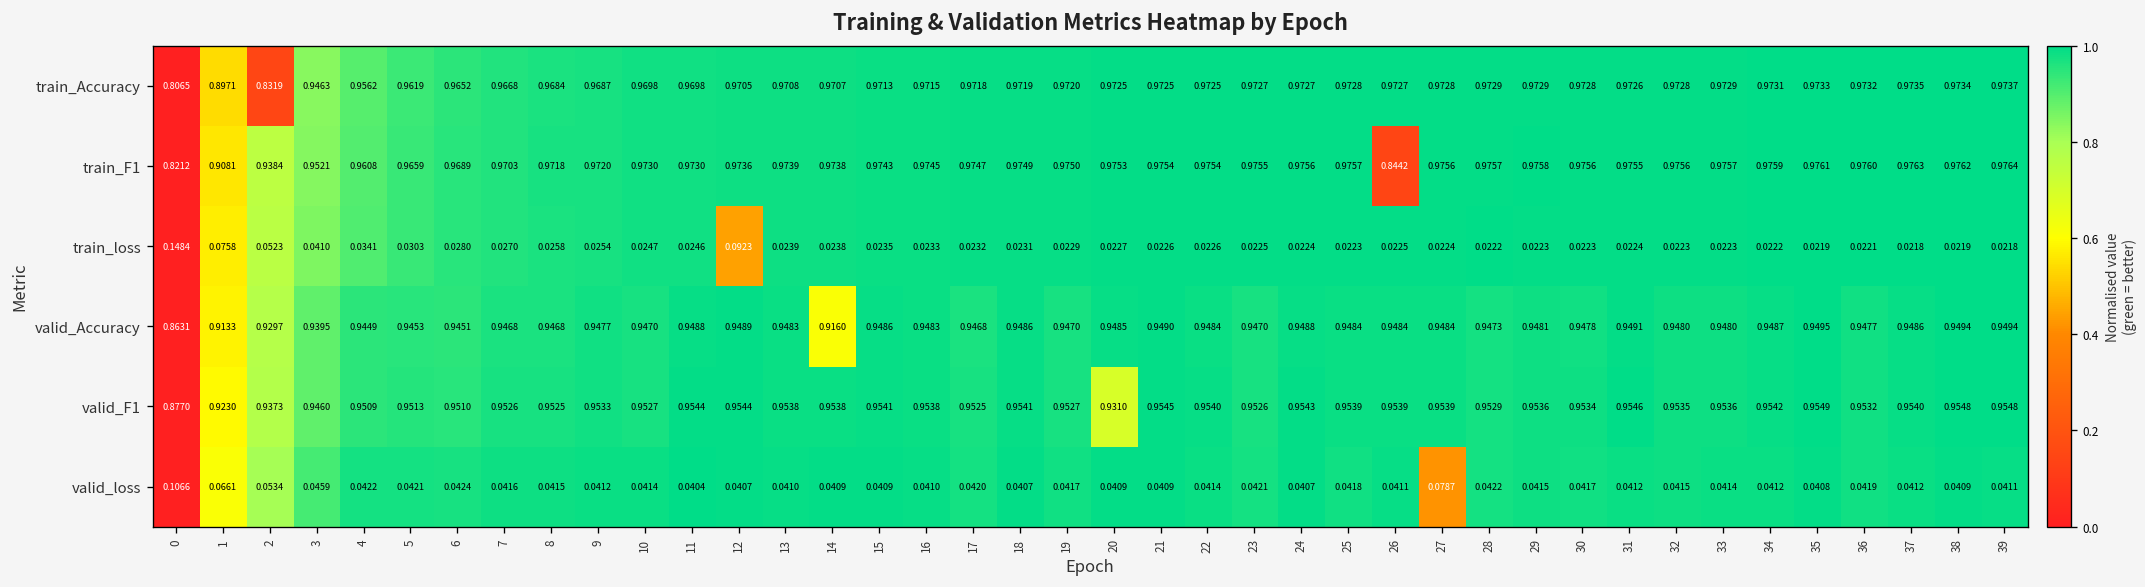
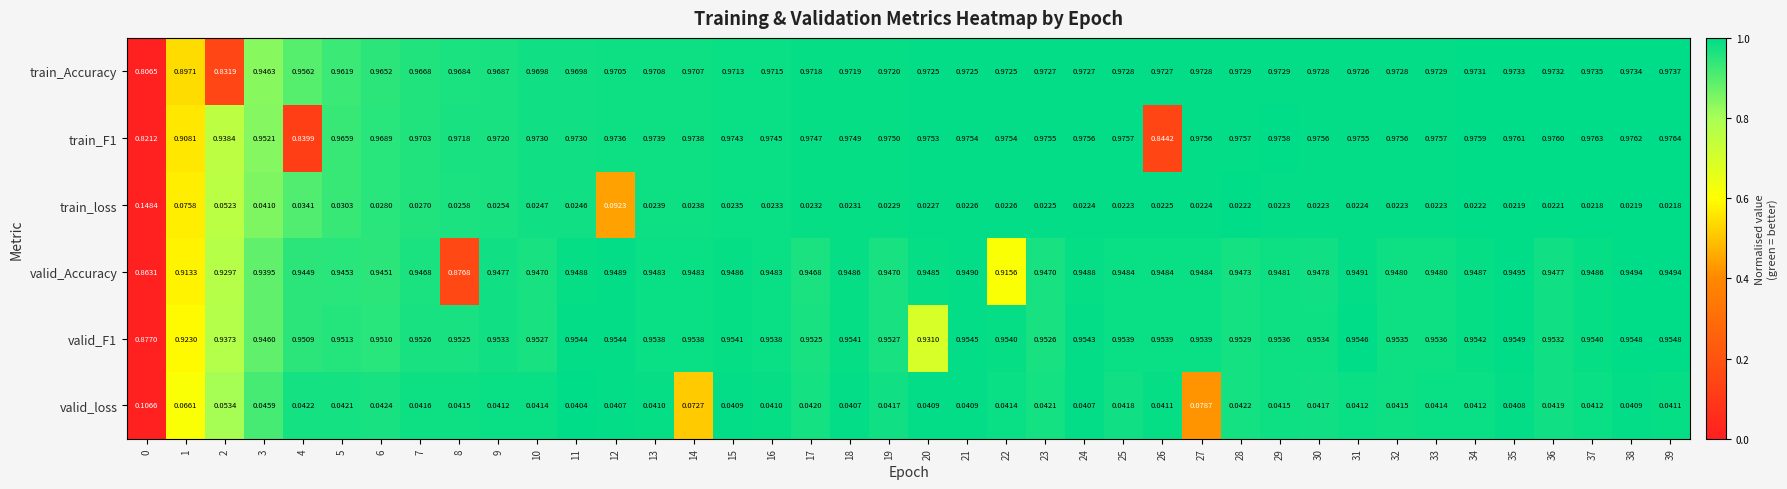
train_F1, 4: 0.9608 -> 0.8399
valid_Accuracy, 8: 0.9468 -> 0.8768
valid_Accuracy, 14: 0.9160 -> 0.9483
valid_Accuracy, 22: 0.9484 -> 0.9156
valid_loss, 14: 0.0409 -> 0.0727
